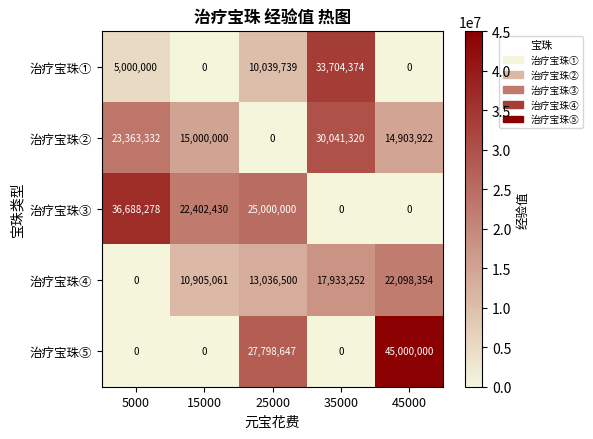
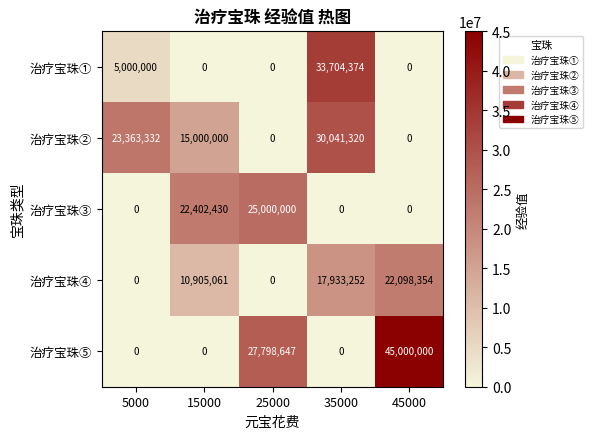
治疗宝珠①, 25000: 10,039,739 -> 0
治疗宝珠②, 45000: 14,903,922 -> 0
治疗宝珠③, 5000: 36,688,278 -> 0
治疗宝珠④, 25000: 13,036,500 -> 0
